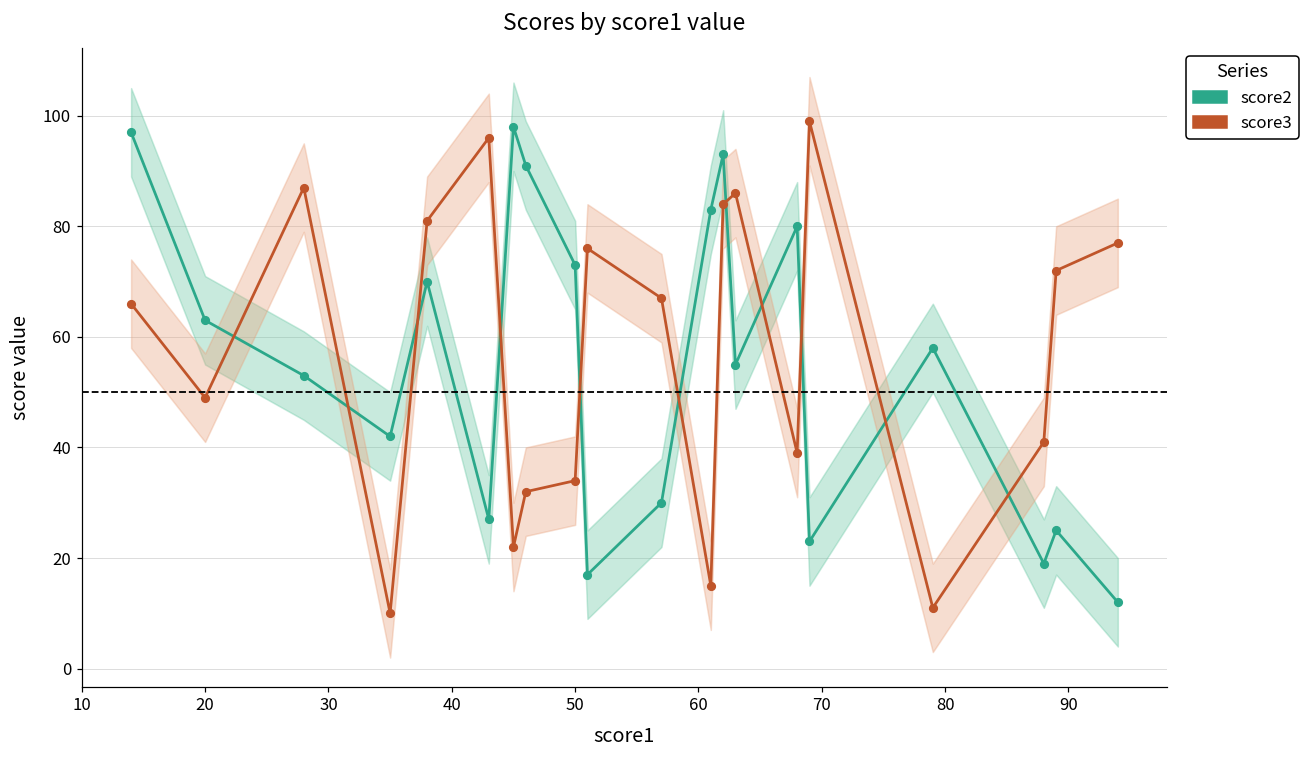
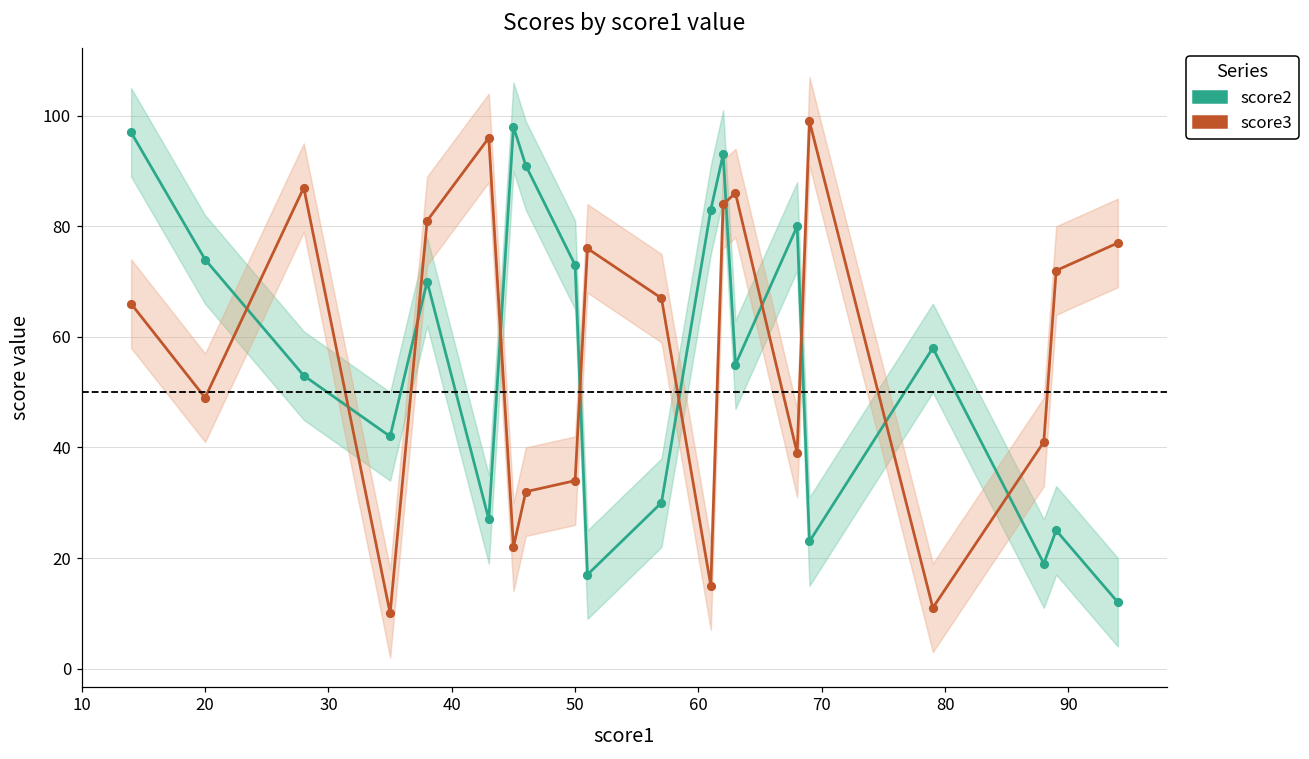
score2, 20: 63 -> 74
